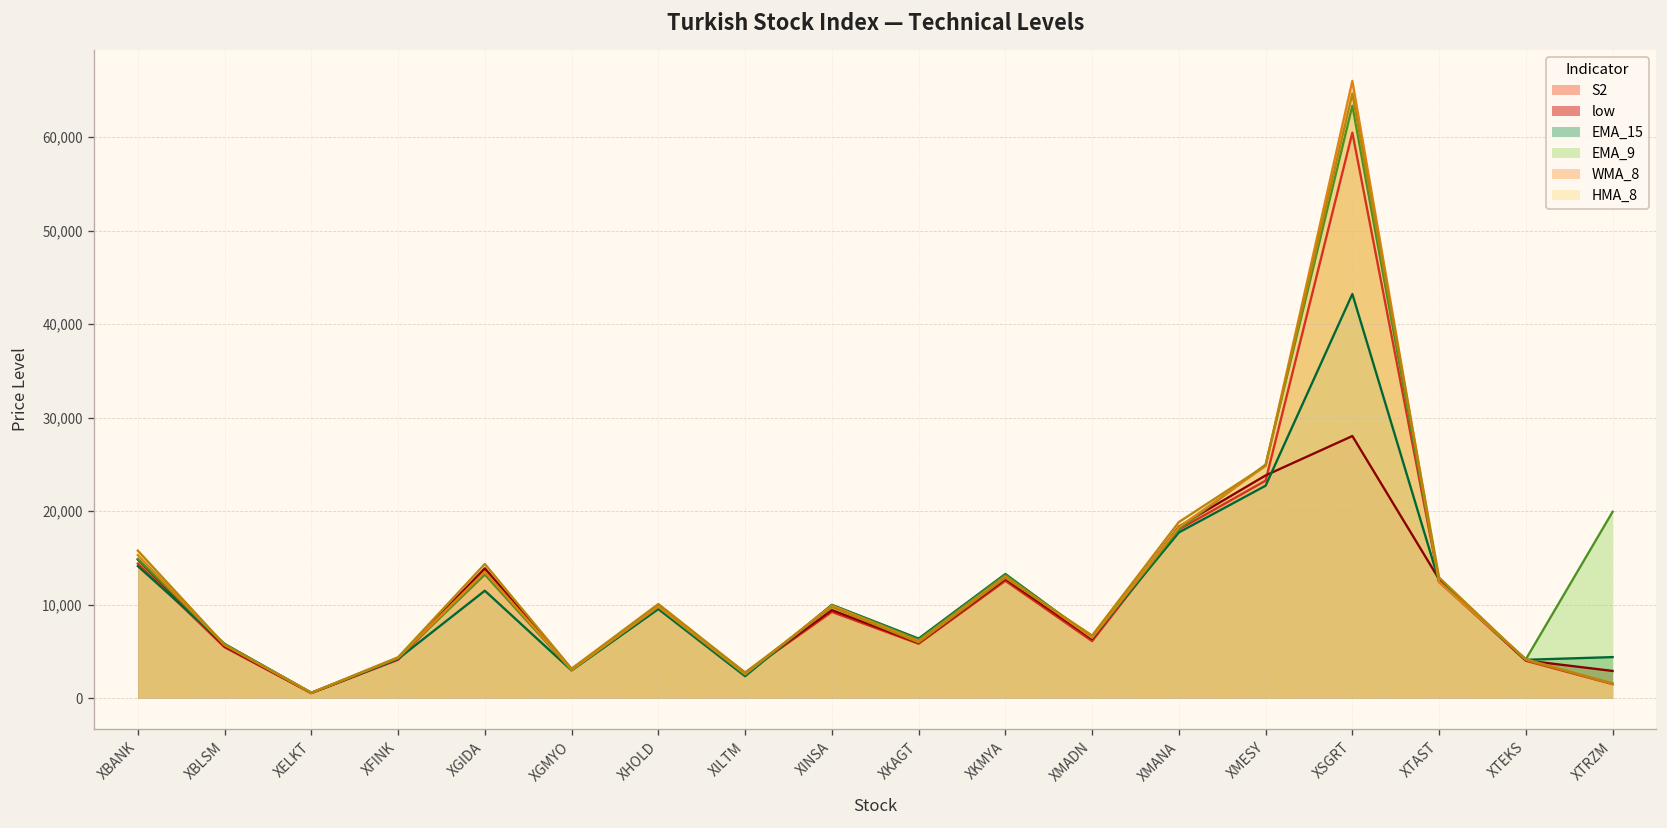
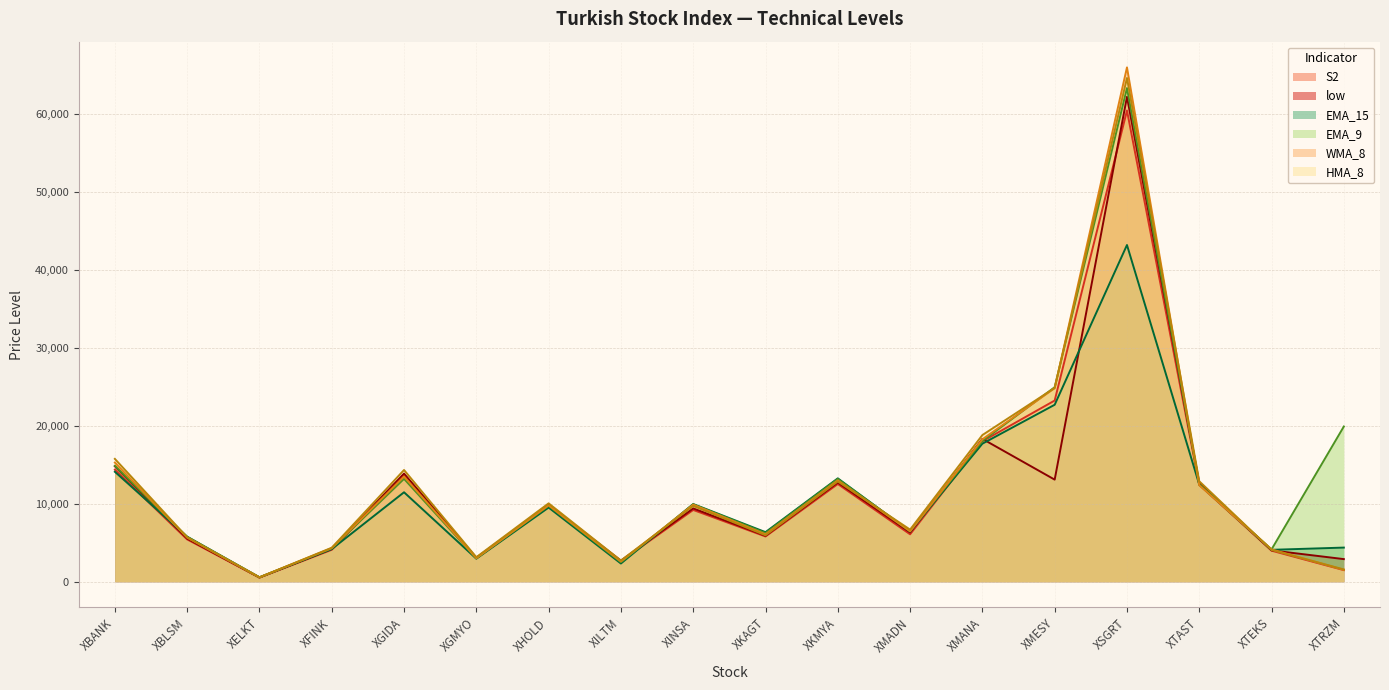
low, XMESY: 24,000 -> 13,000
low, XSGRT: 28,000 -> 62,000
